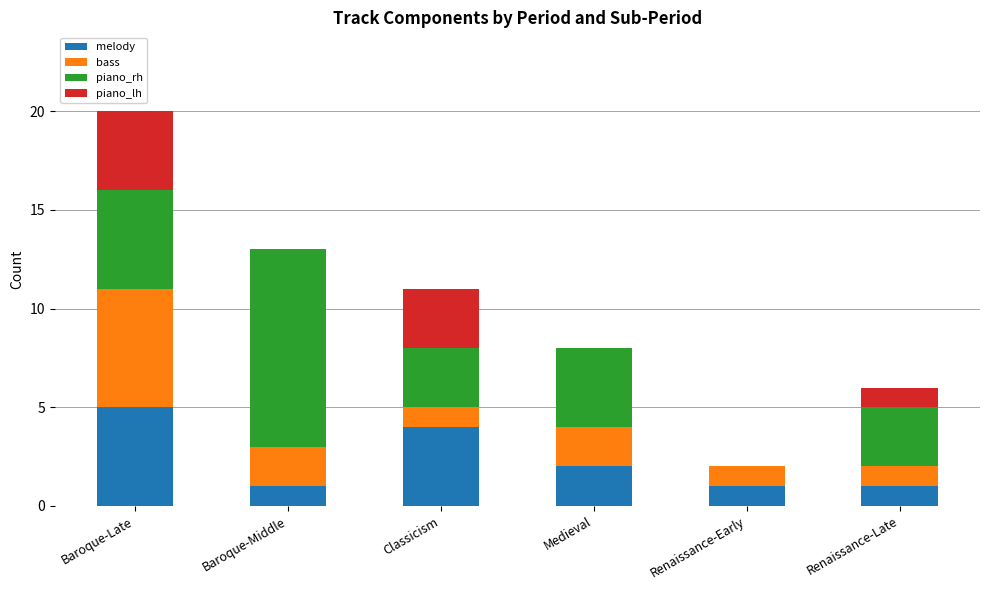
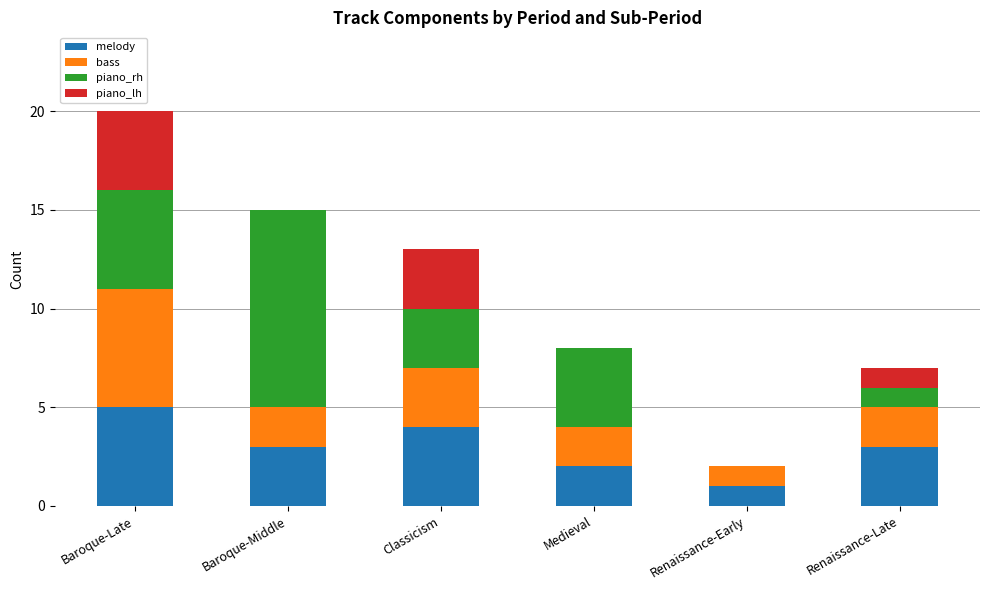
melody, Baroque-Middle: 1 -> 3
bass, Classicism: 1 -> 3
melody, Renaissance-Late: 1 -> 3
bass, Renaissance-Late: 1 -> 2
piano_rh, Renaissance-Late: 3 -> 1
